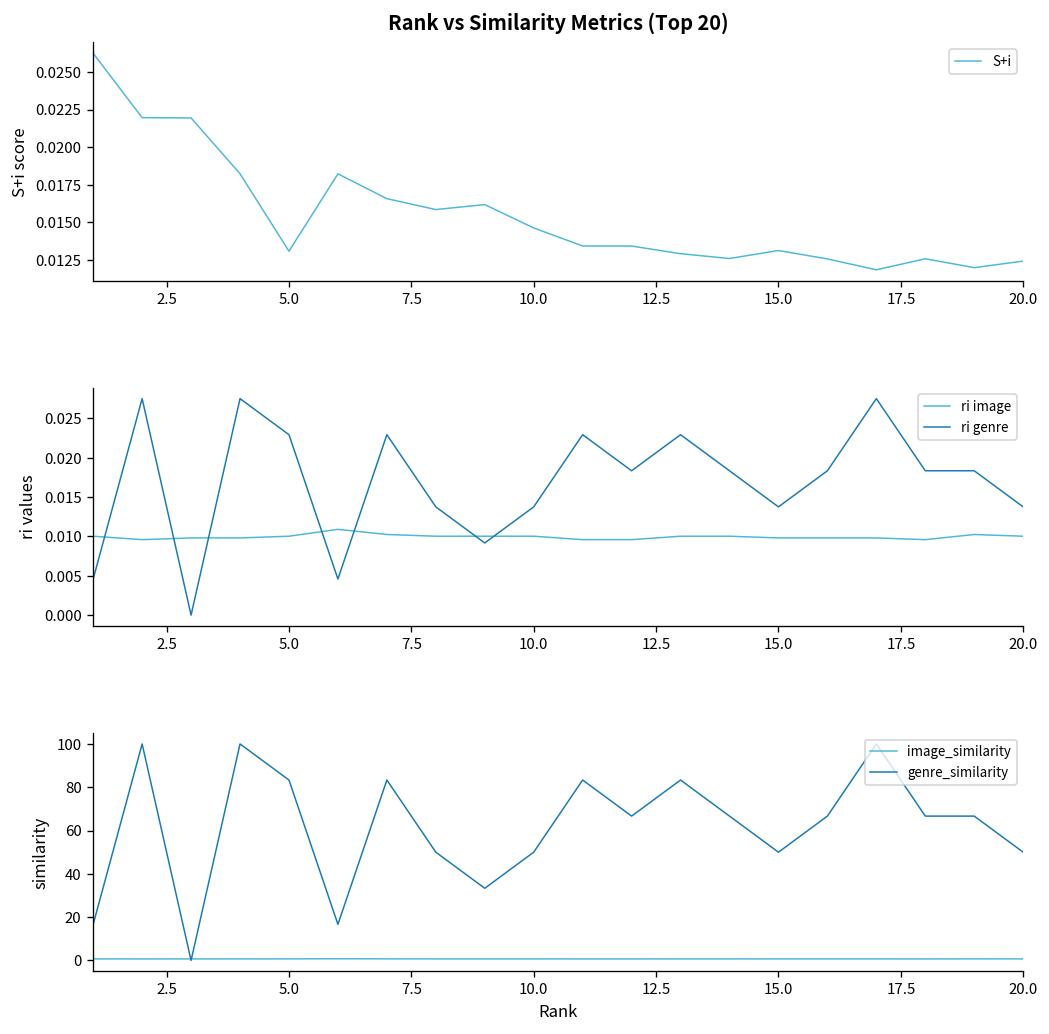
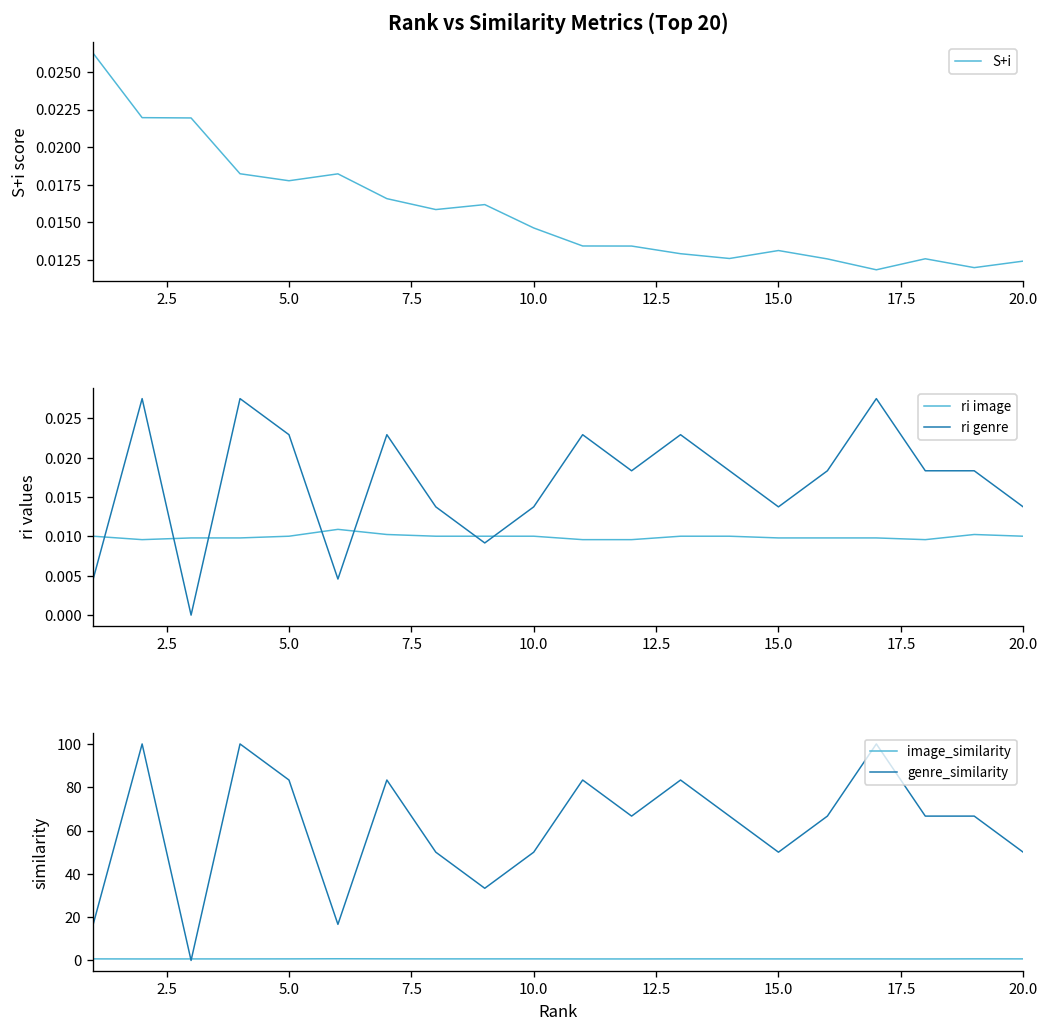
Rank vs Similarity Metrics (Top 20), 5.0: 0.0131 -> 0.0178
